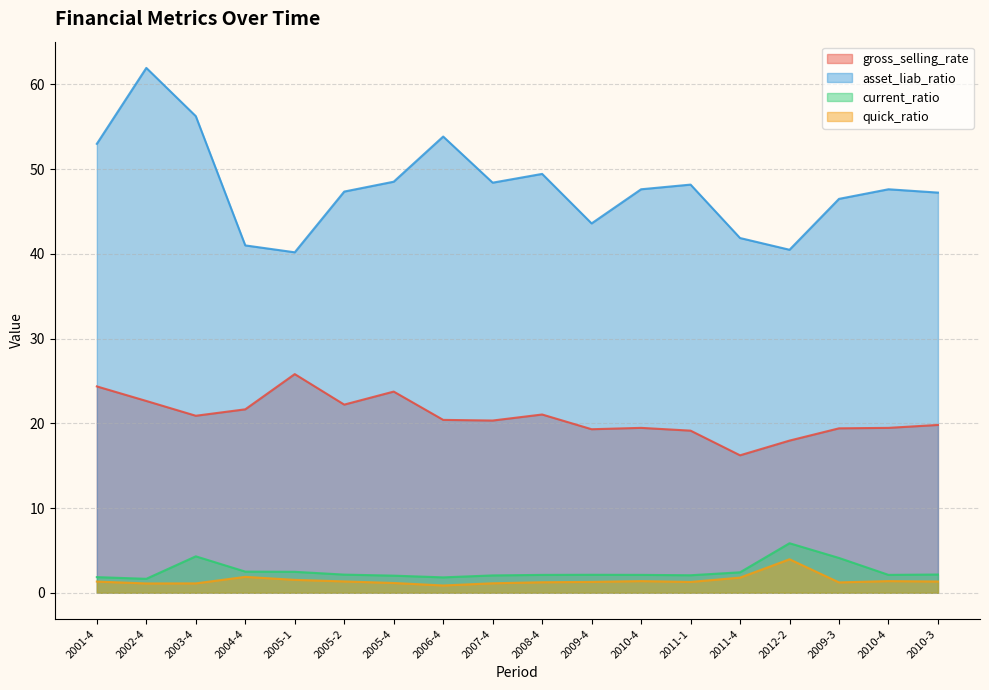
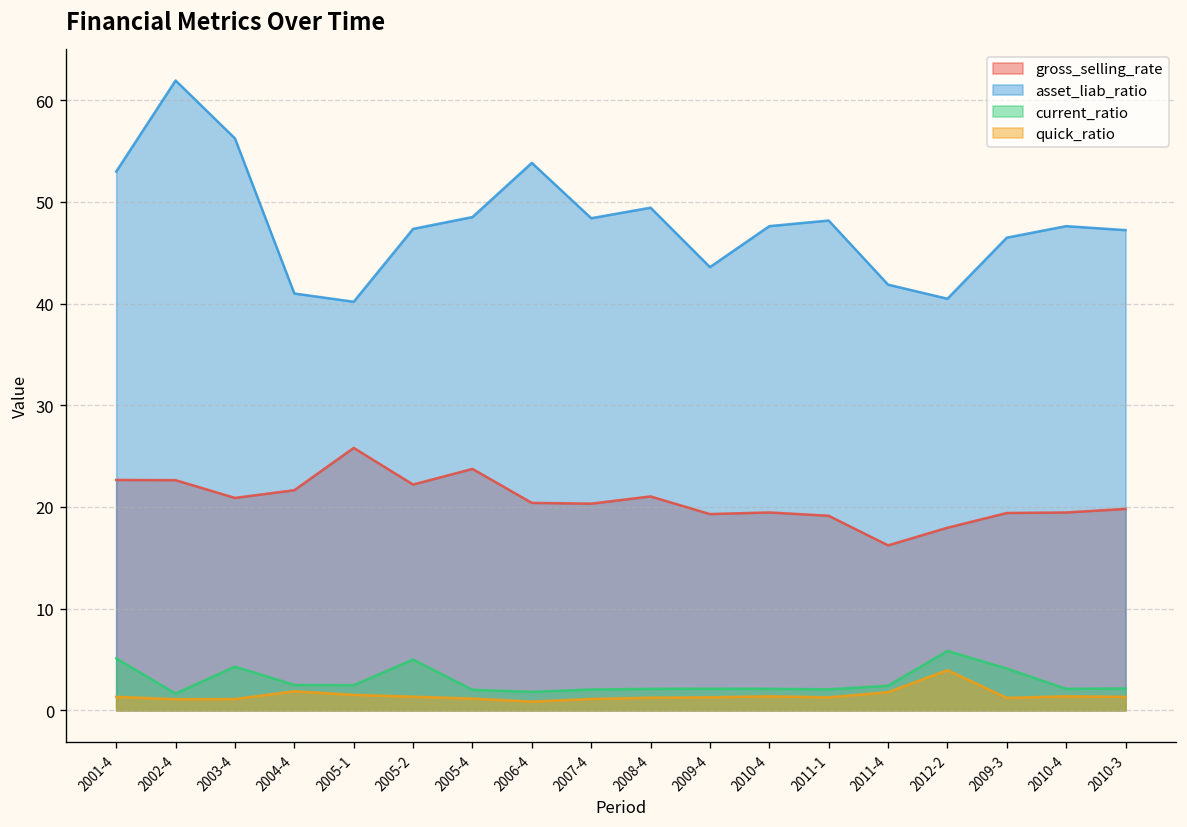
gross_selling_rate, 2001-4: 24 -> 23
current_ratio, 2001-4: 2 -> 5
current_ratio, 2005-2: 2 -> 5
